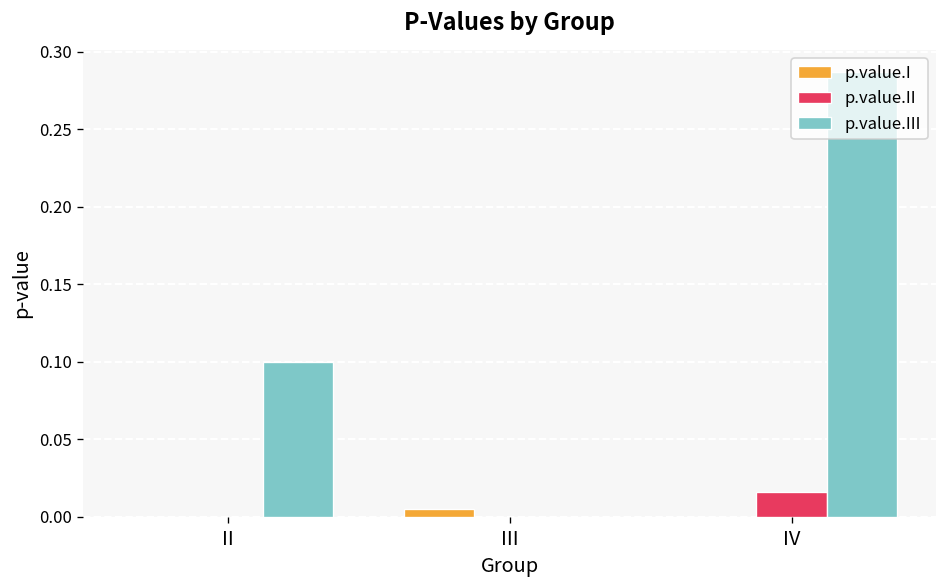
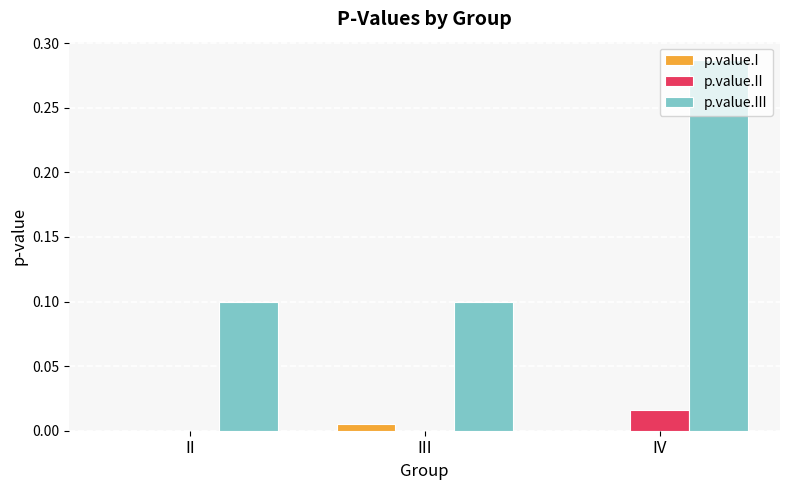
p.value.III, III: 0.0 -> 0.1
